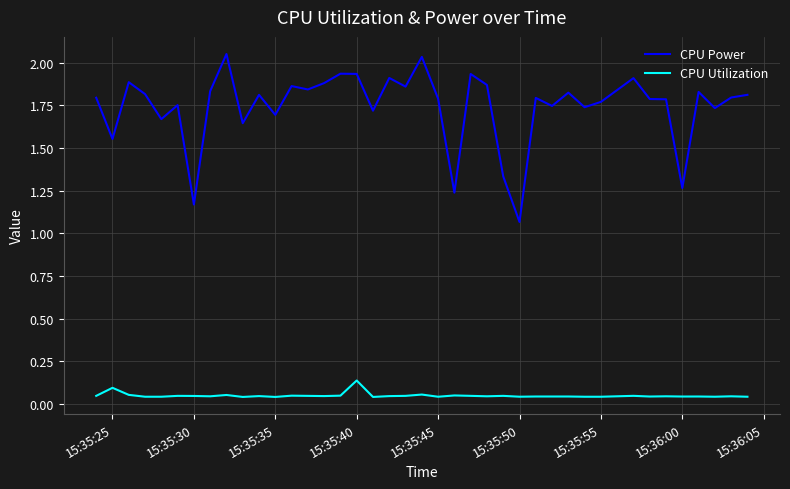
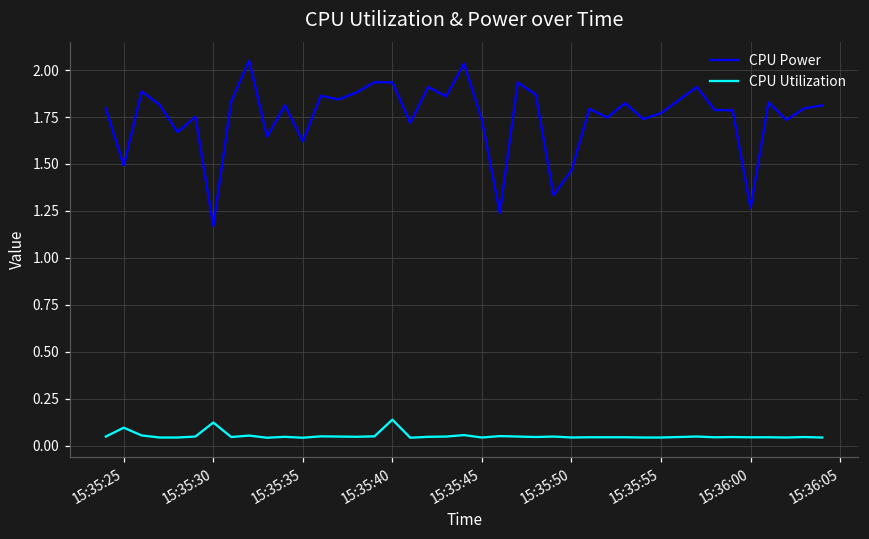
CPU Power, 15:35:25: 1.55 -> 1.49
CPU Utilization, 15:35:30: 0.05 -> 0.12
CPU Power, 15:35:35: 1.69 -> 1.62
CPU Power, 15:35:45: 1.79 -> 1.73
CPU Power, 15:35:50: 1.07 -> 1.47
